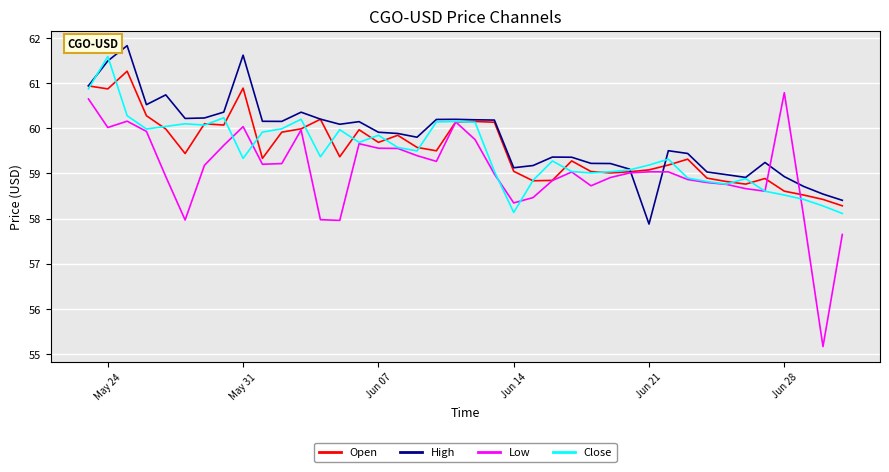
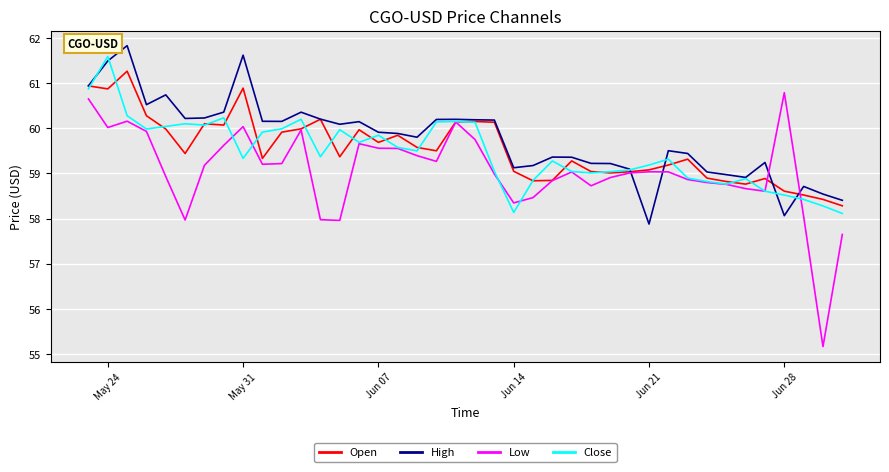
High, Jun 28: 58.9 -> 58.1
